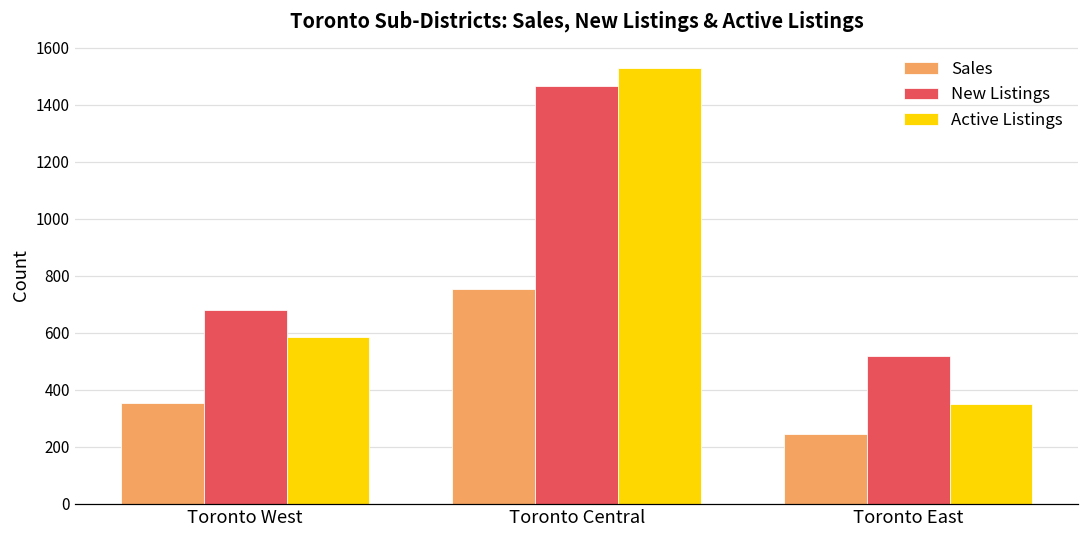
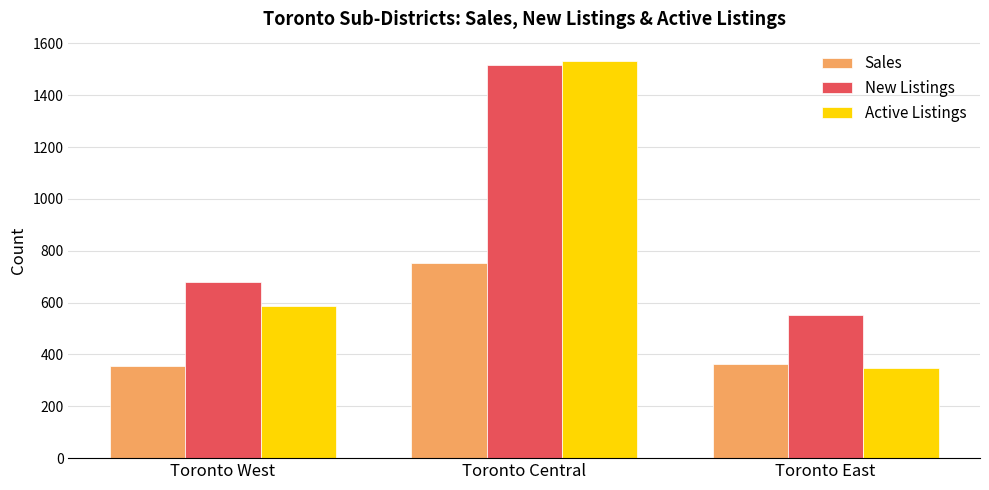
New Listings, Toronto Central: 1470 -> 1520
Sales, Toronto East: 250 -> 360
New Listings, Toronto East: 520 -> 550
